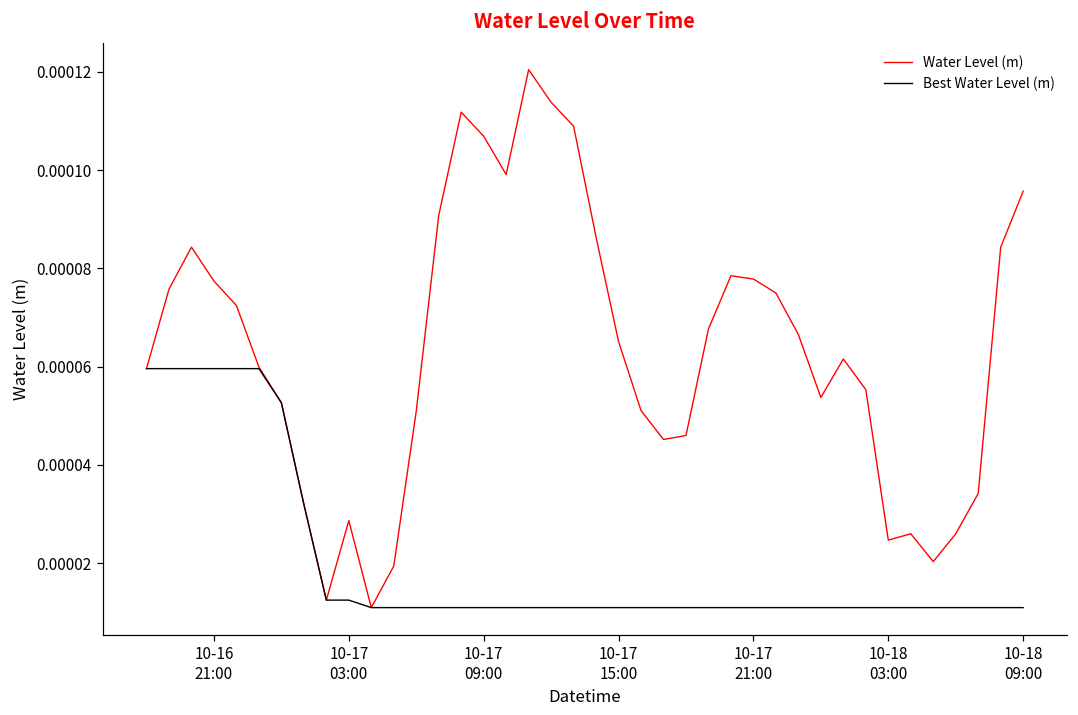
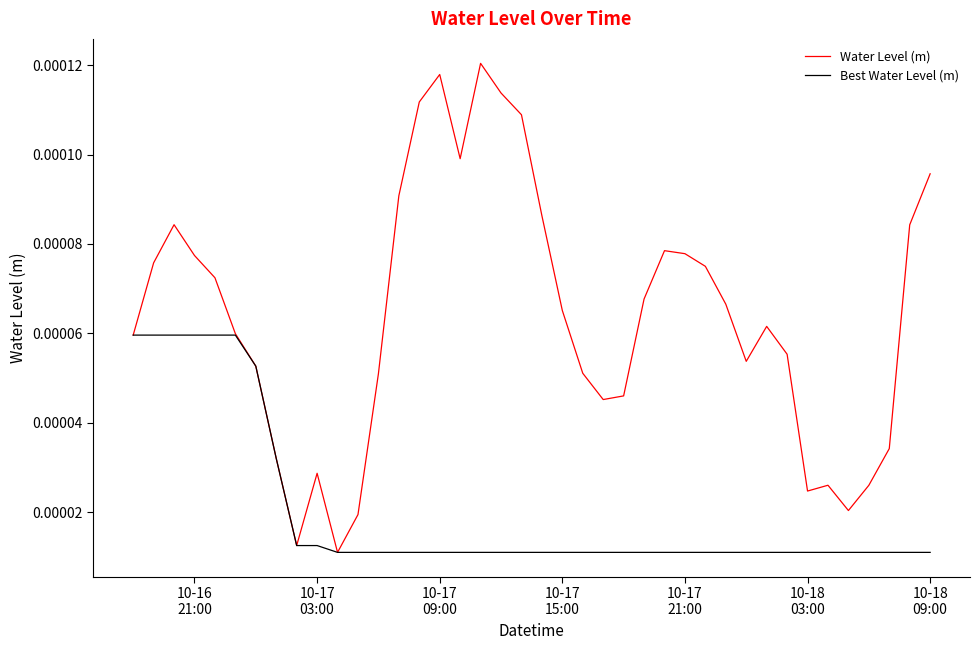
Water Level (m), 10-17 09:00: 0.000107 -> 0.000118
